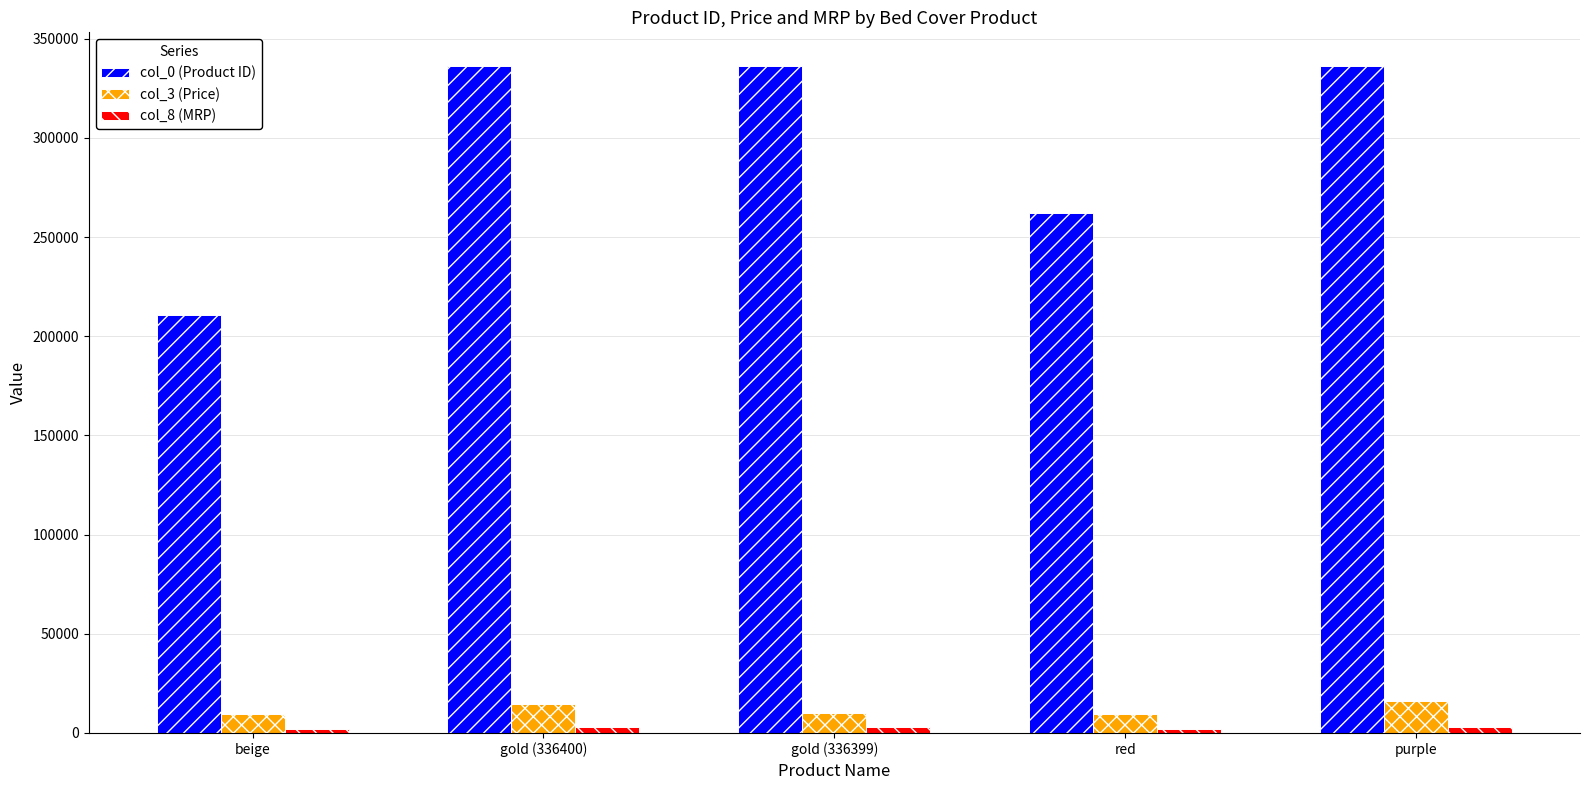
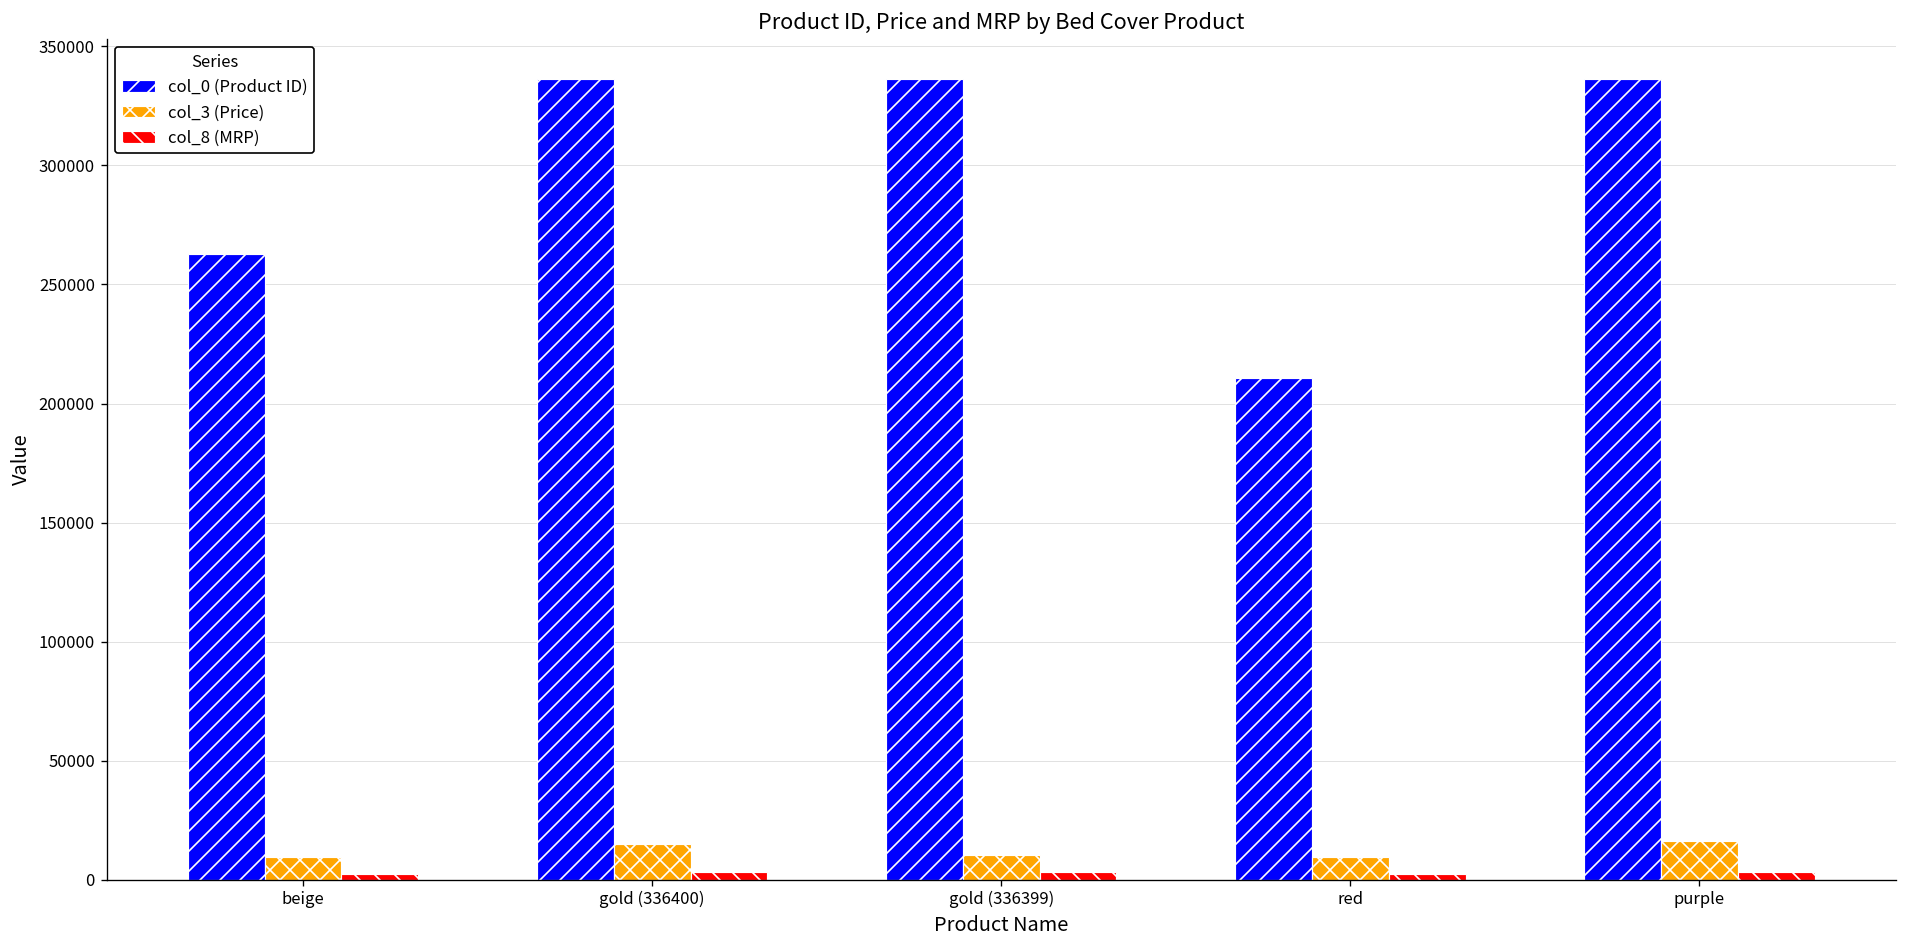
col_0 (Product ID), beige: 211000 -> 263000
col_0 (Product ID), red: 262000 -> 211000
